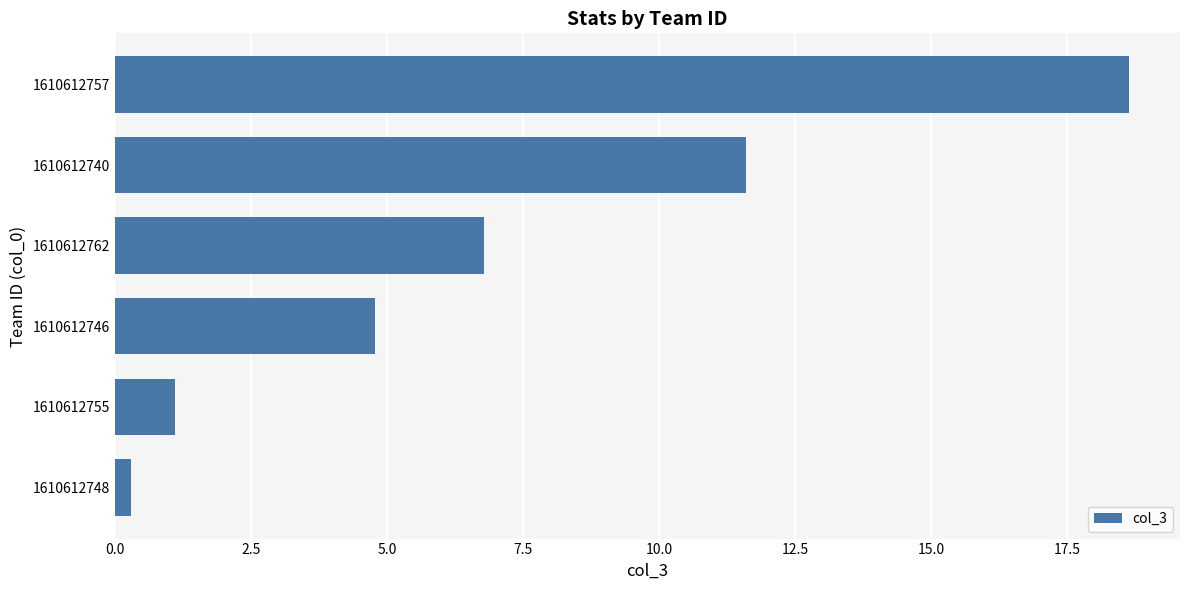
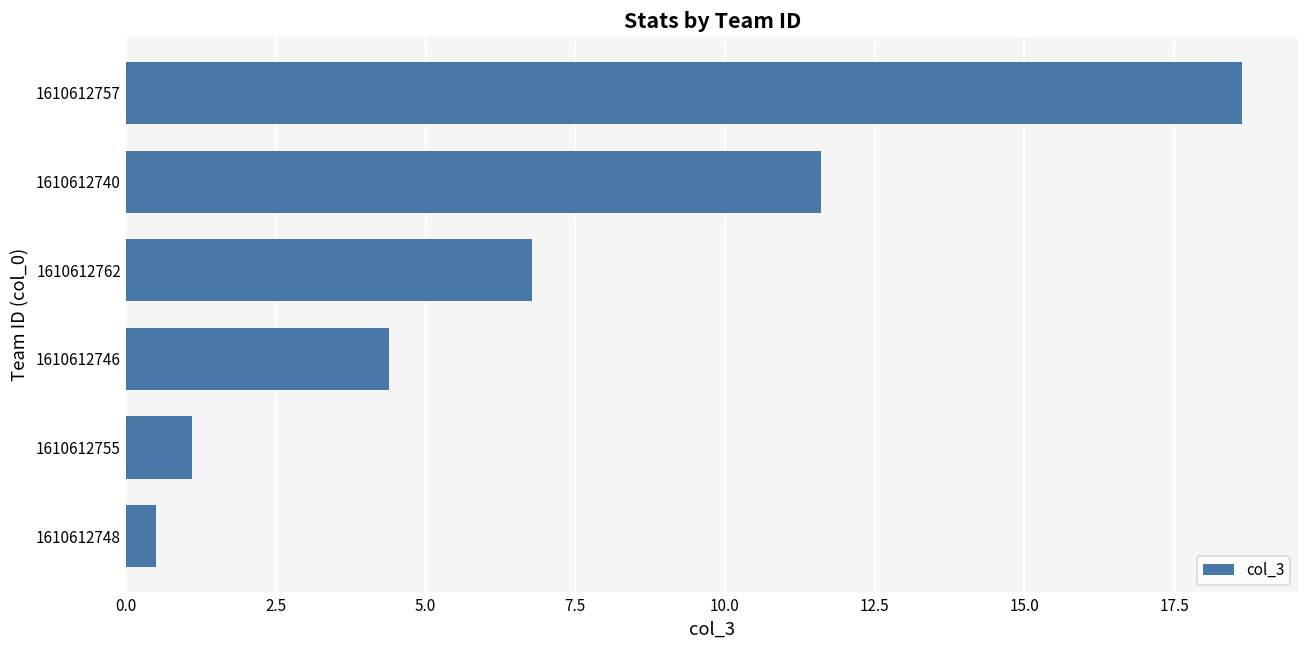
1610612746: 4.8 -> 4.4
1610612748: 0.3 -> 0.5
